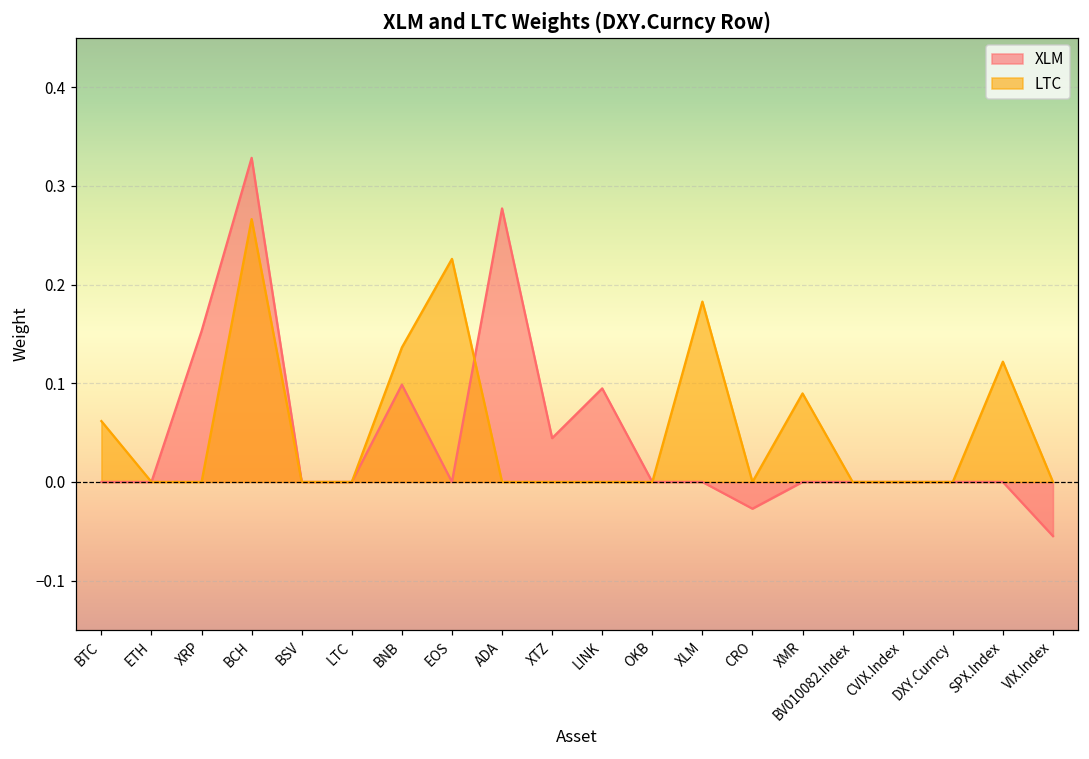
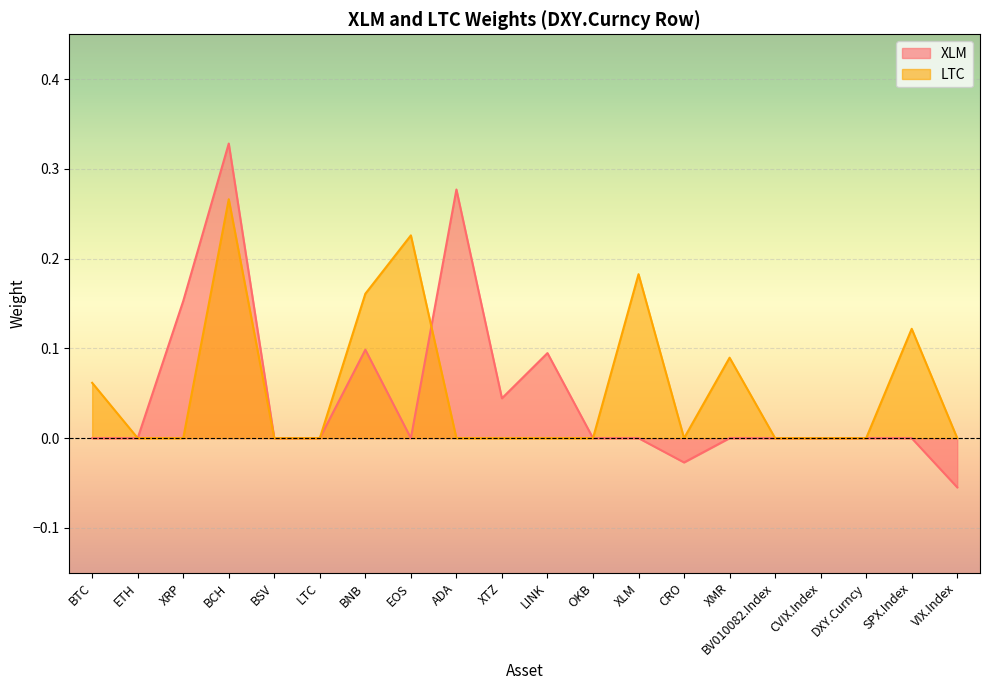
LTC, BNB: 0.14 -> 0.16
